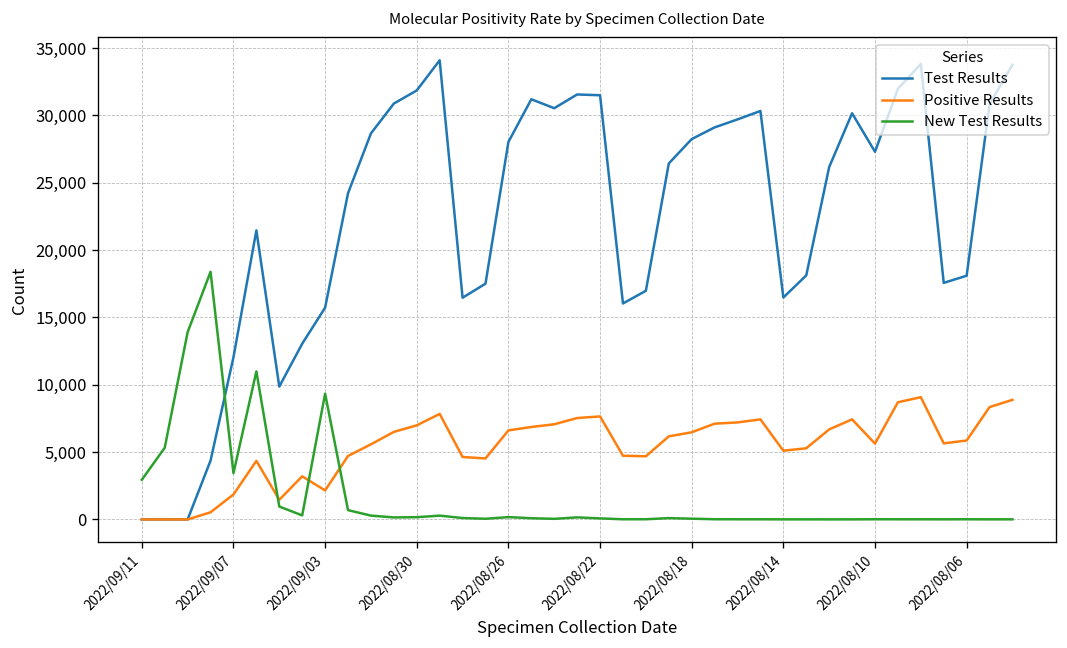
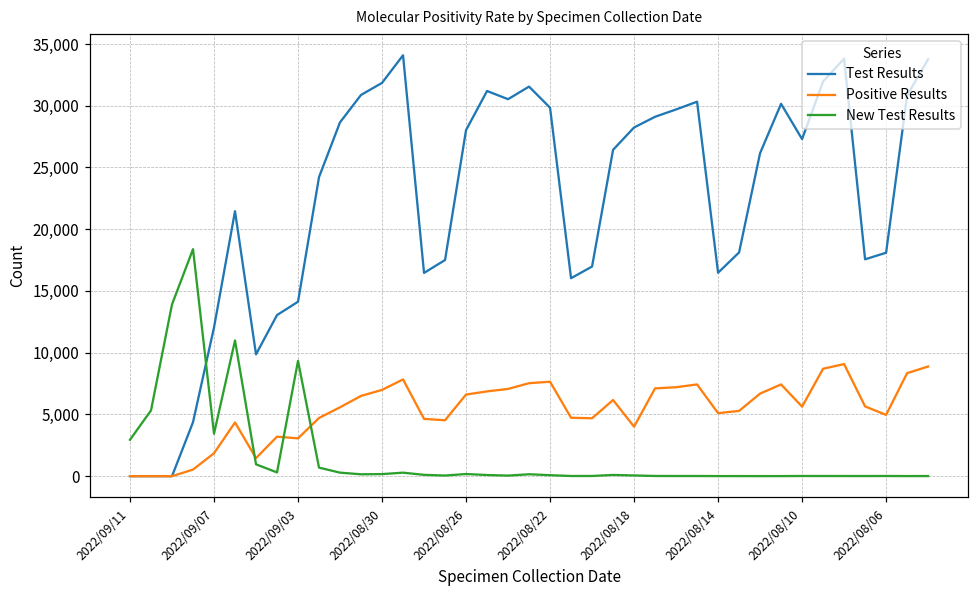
Test Results, 2022/09/03: 15,700 -> 14,100
Positive Results, 2022/09/03: 2,200 -> 3,100
Test Results, 2022/08/22: 31,500 -> 29,800
Positive Results, 2022/08/18: 6,500 -> 4,000
Positive Results, 2022/08/06: 5,900 -> 5,000
